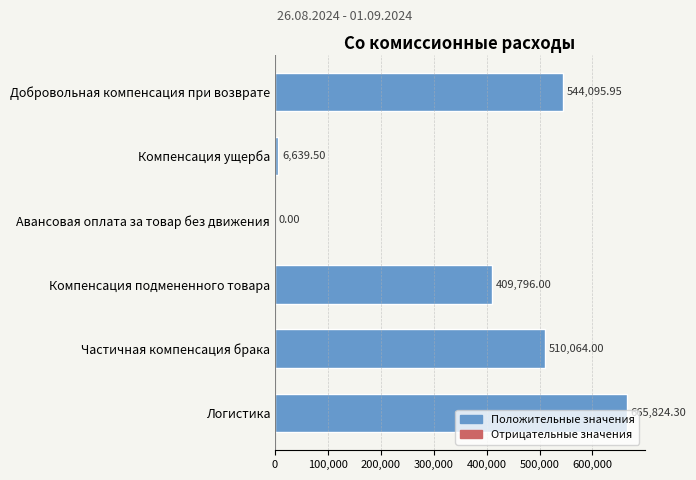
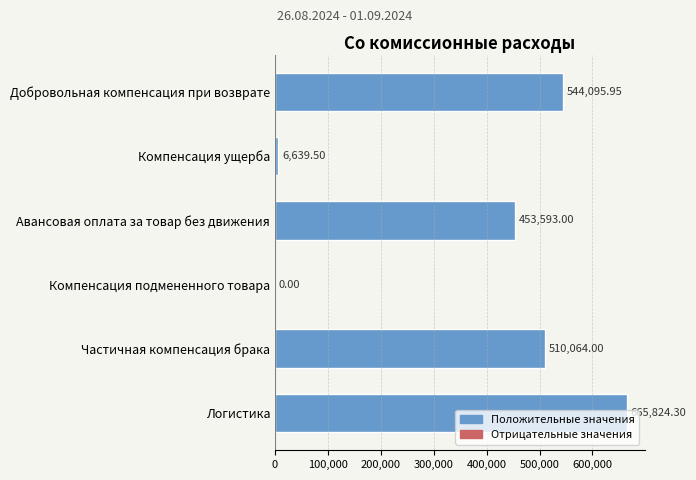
Авансовая оплата за товар без движения: 0.00 -> 453,593.00
Компенсация подмененного товара: 409,796.00 -> 0.00
